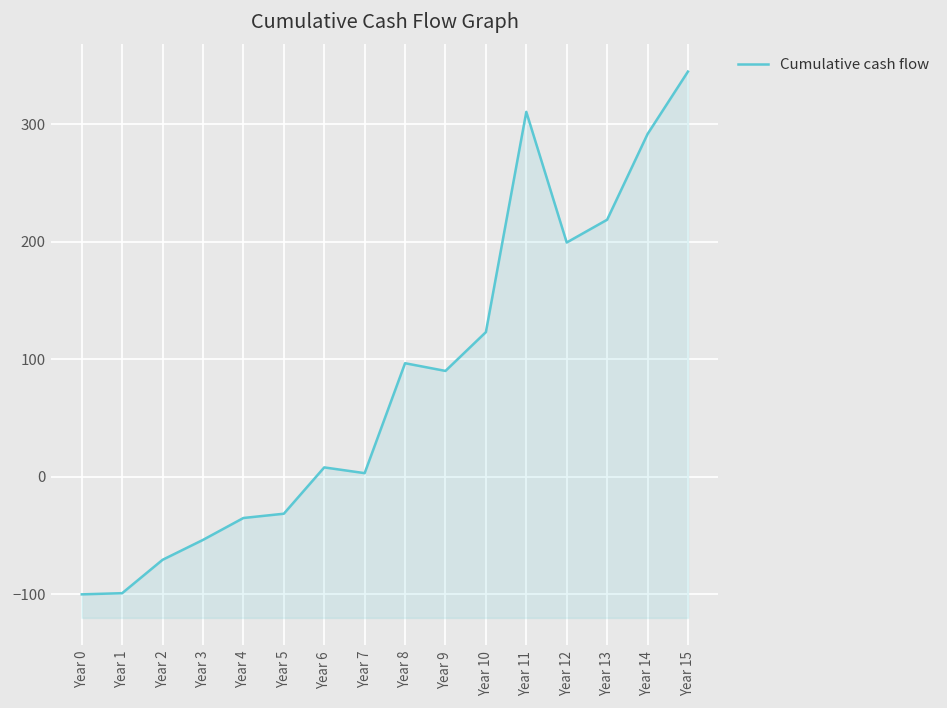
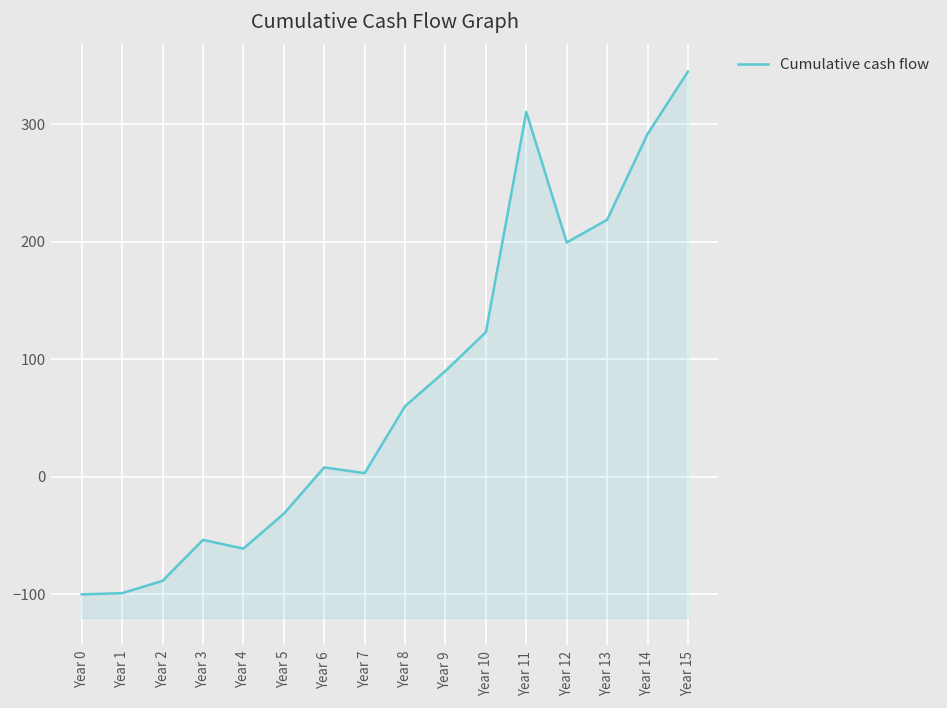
Year 2: -70 -> -90
Year 4: -40 -> -60
Year 8: 100 -> 60
